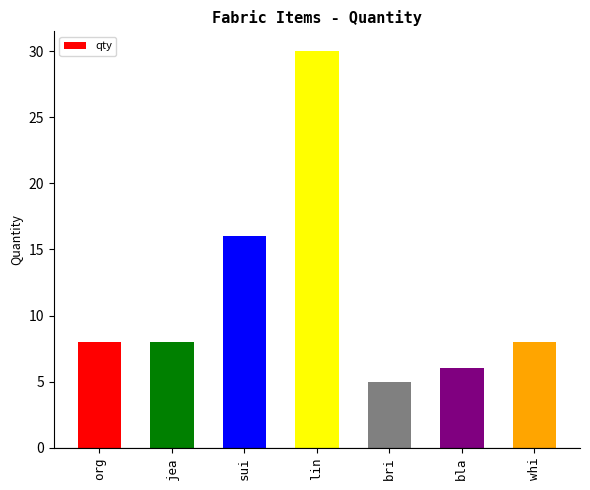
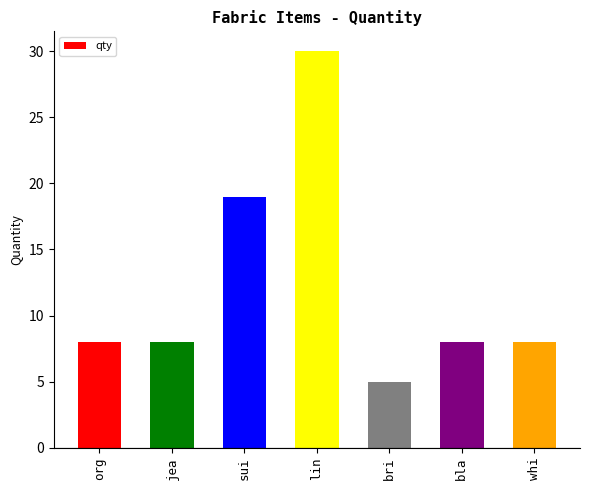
sui: 16 -> 19
bla: 6 -> 8
